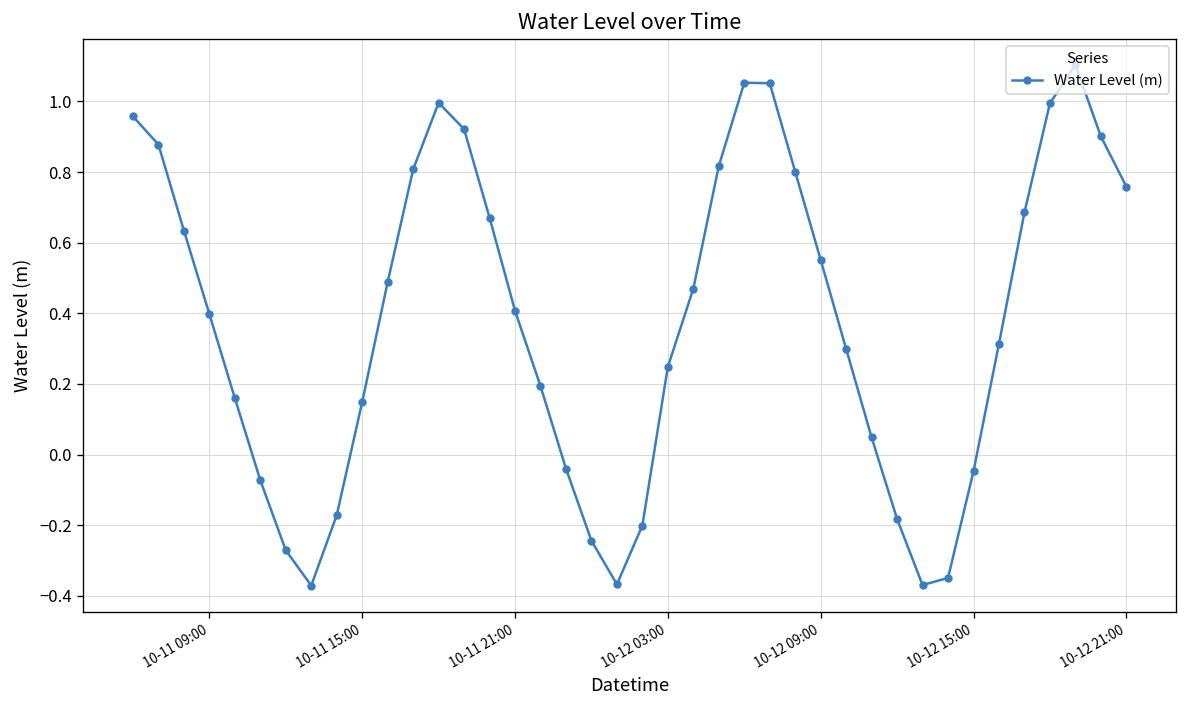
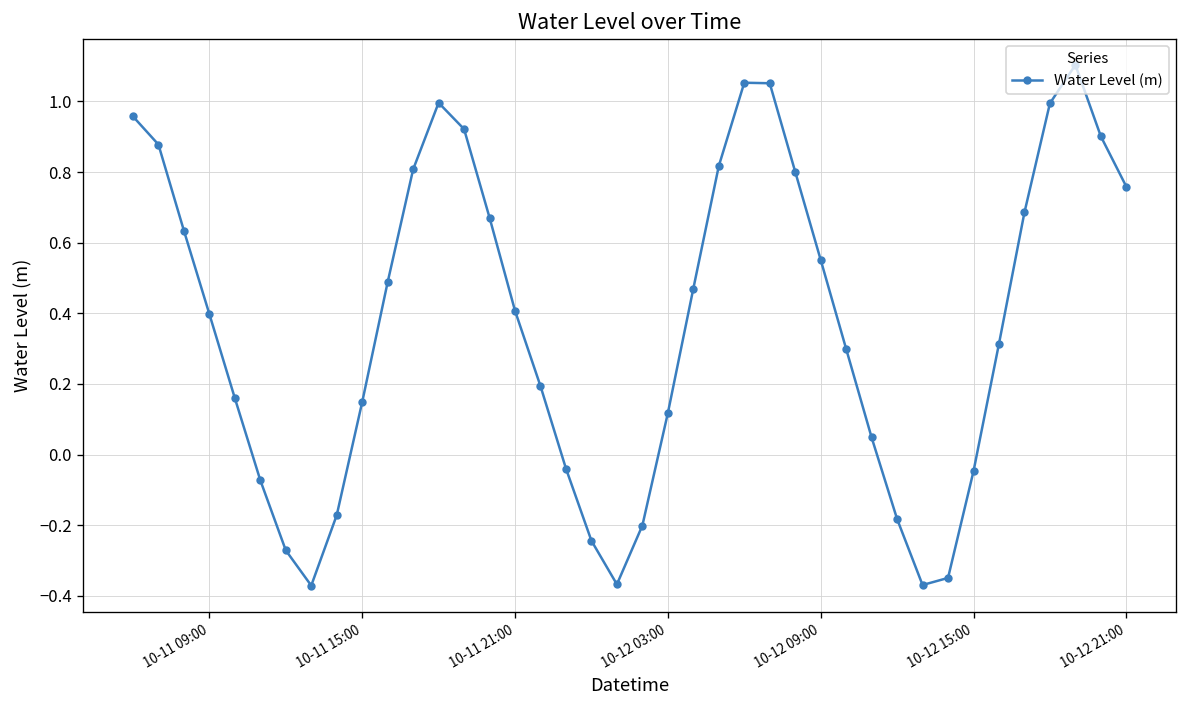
10-12 03:00: 0.25 -> 0.12
